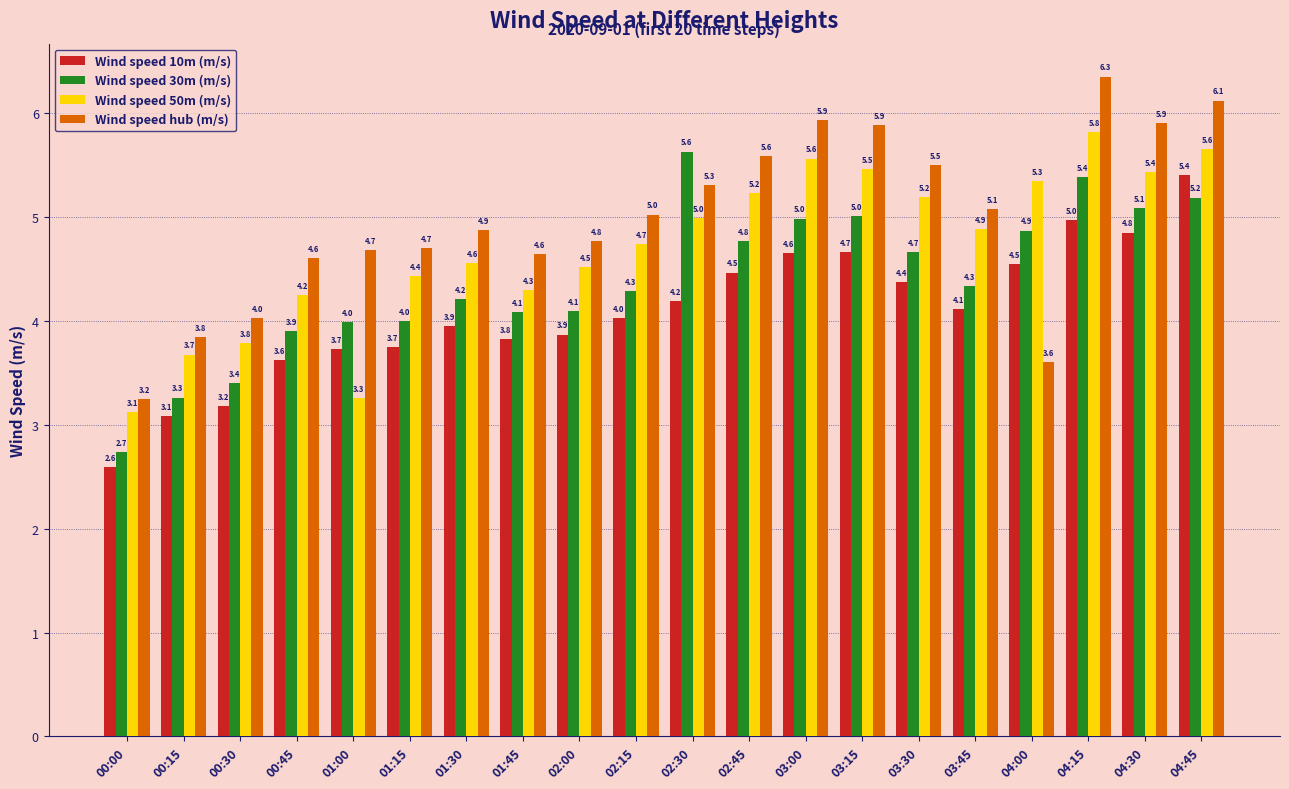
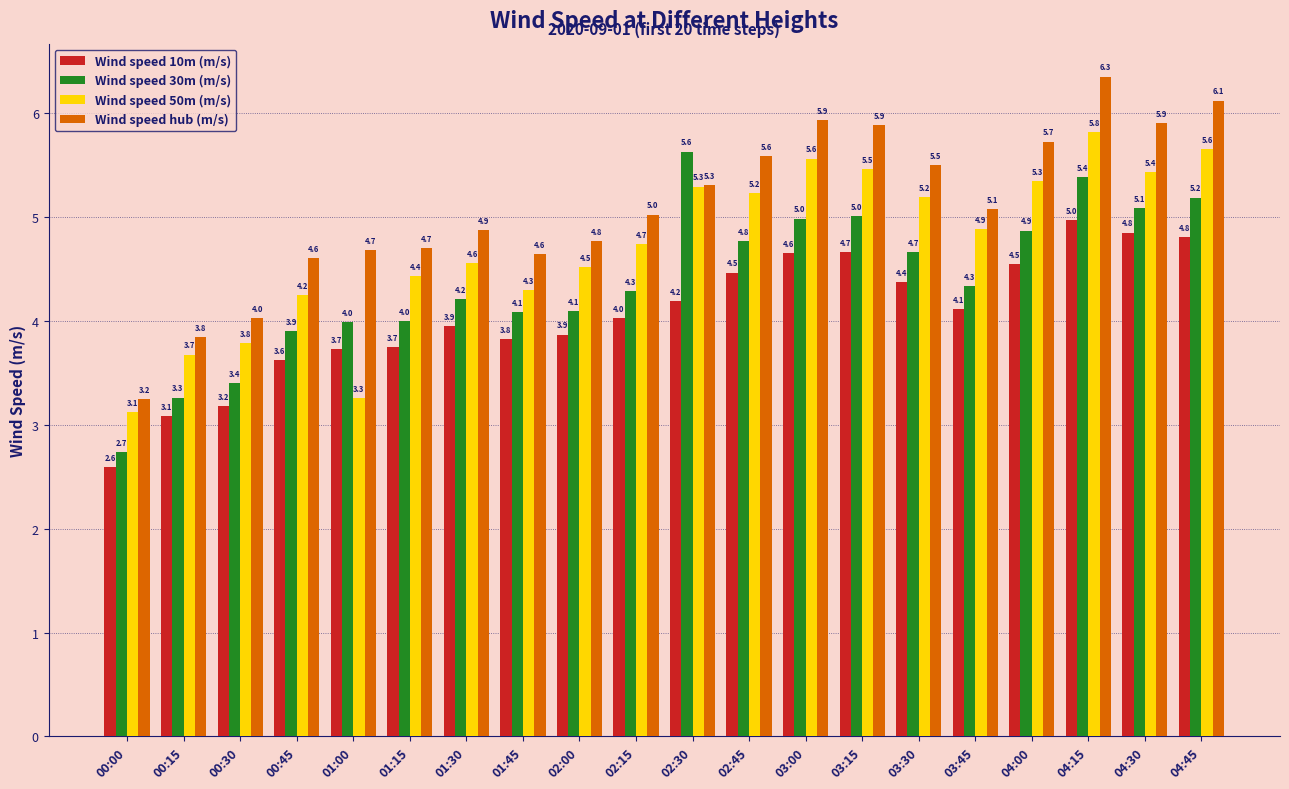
Wind speed 50m (m/s), 02:30: 5.0 -> 5.3
Wind speed hub (m/s), 04:00: 3.6 -> 5.7
Wind speed 10m (m/s), 04:45: 5.4 -> 4.8
